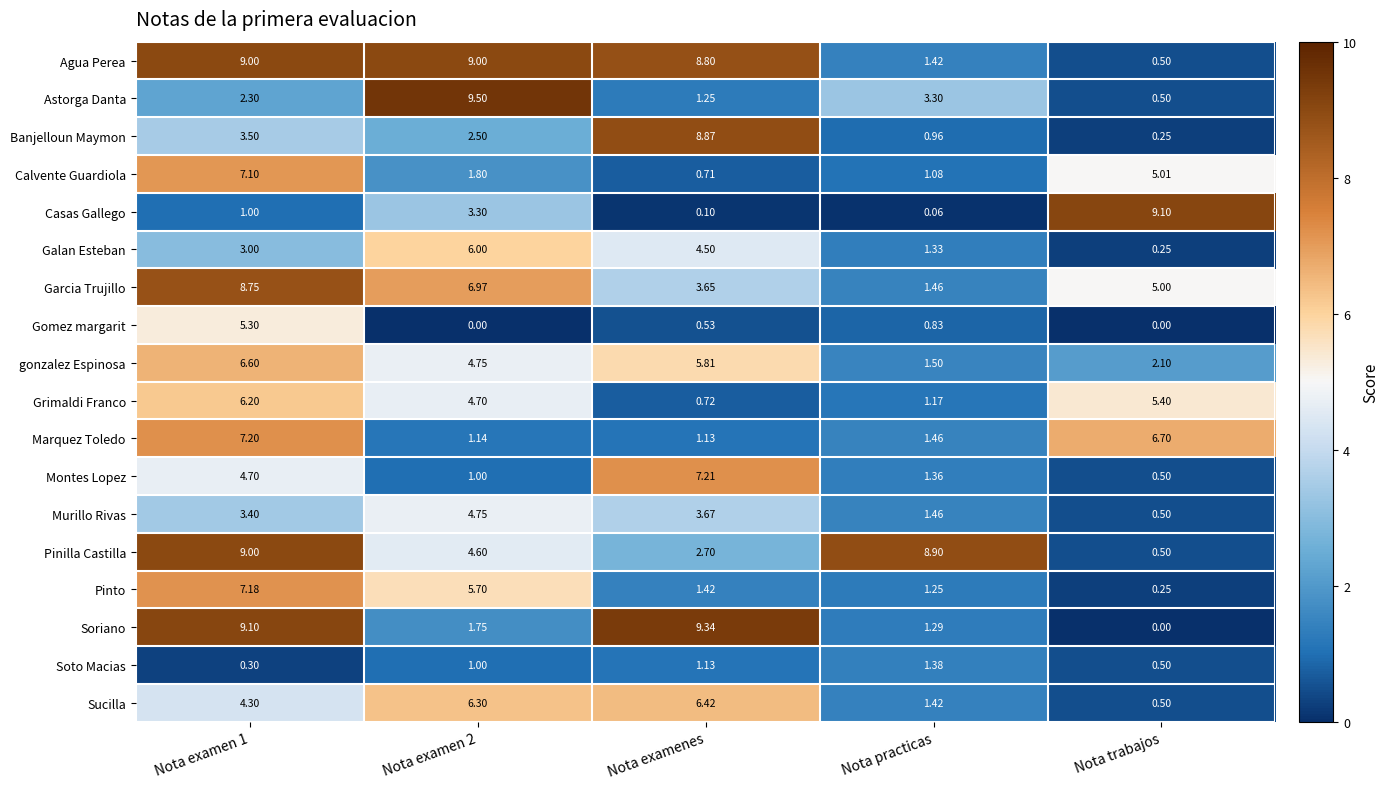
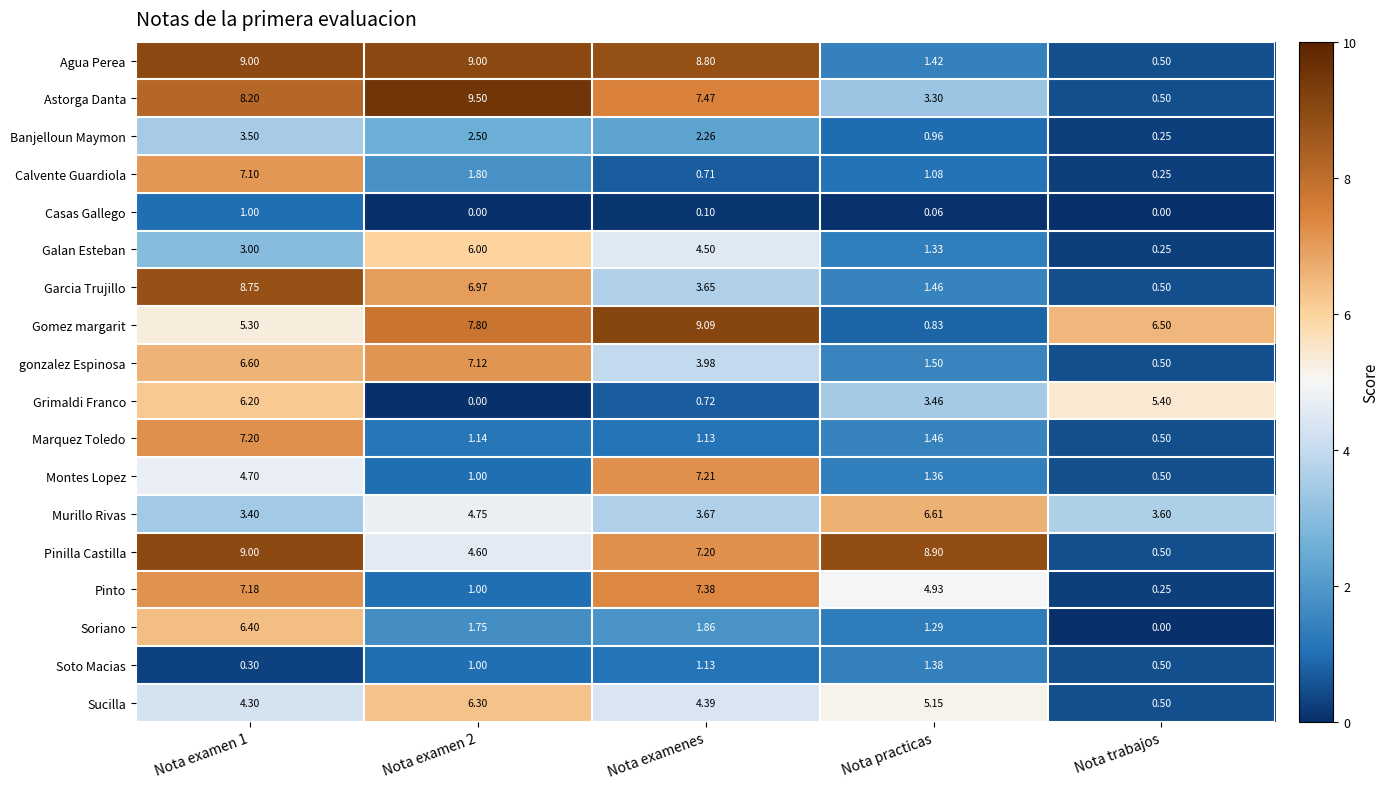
Astorga Danta, Nota examen 1: 2.30 -> 8.20
Astorga Danta, Nota examenes: 1.25 -> 7.47
Banjelloun Maymon, Nota examenes: 8.87 -> 2.26
Calvente Guardiola, Nota trabajos: 5.01 -> 0.25
Casas Gallego, Nota examen 2: 3.30 -> 0.00
Casas Gallego, Nota trabajos: 9.10 -> 0.00
Garcia Trujillo, Nota trabajos: 5.00 -> 0.50
Gomez margarit, Nota examen 2: 0.00 -> 7.80
Gomez margarit, Nota examenes: 0.53 -> 9.09
Gomez margarit, Nota trabajos: 0.00 -> 6.50
gonzalez Espinosa, Nota examen 2: 4.75 -> 7.12
gonzalez Espinosa, Nota examenes: 5.81 -> 3.98
gonzalez Espinosa, Nota trabajos: 2.10 -> 0.50
Grimaldi Franco, Nota examen 2: 4.70 -> 0.00
Grimaldi Franco, Nota practicas: 1.17 -> 3.46
Marquez Toledo, Nota trabajos: 6.70 -> 0.50
Murillo Rivas, Nota practicas: 1.46 -> 6.61
Murillo Rivas, Nota trabajos: 0.50 -> 3.60
Pinilla Castilla, Nota examenes: 2.70 -> 7.20
Pinto, Nota examen 2: 5.70 -> 1.00
Pinto, Nota examenes: 1.42 -> 7.38
Pinto, Nota practicas: 1.25 -> 4.93
Soriano, Nota examen 1: 9.10 -> 6.40
Soriano, Nota examenes: 9.34 -> 1.86
Sucilla, Nota examenes: 6.42 -> 4.39
Sucilla, Nota practicas: 1.42 -> 5.15
